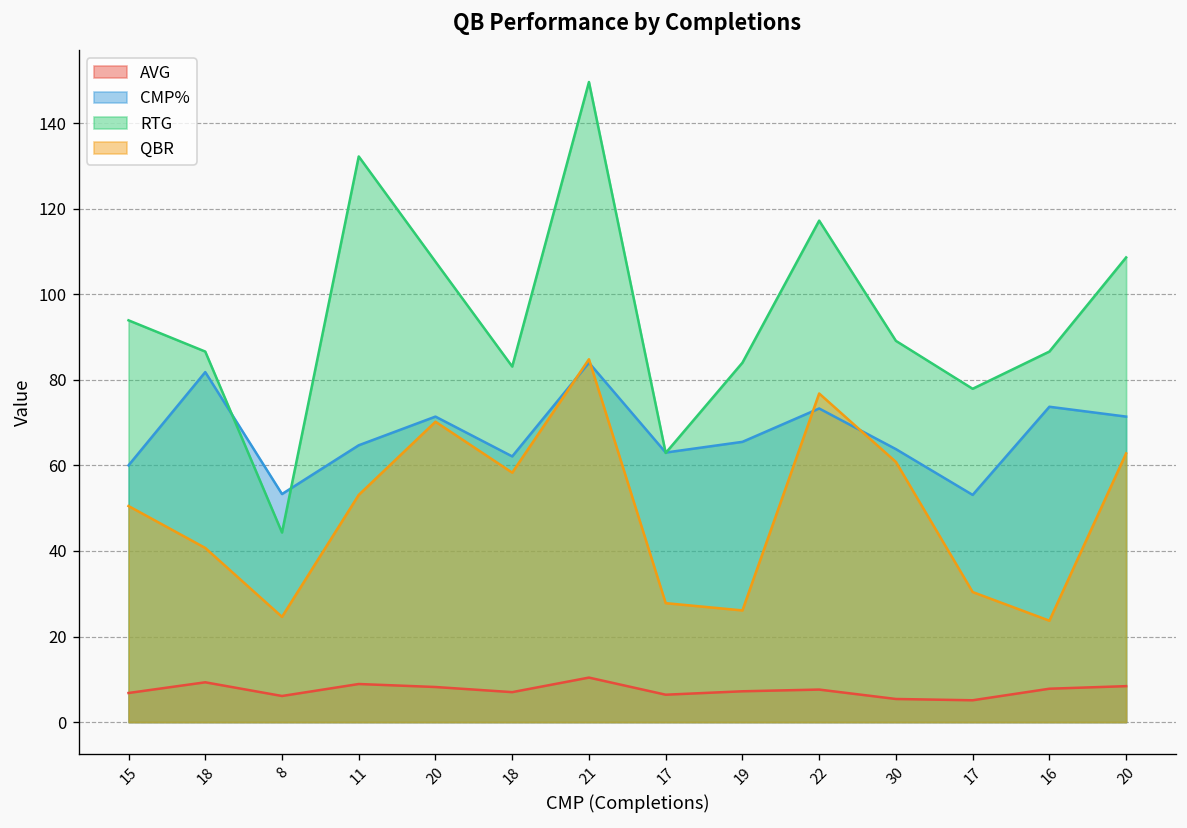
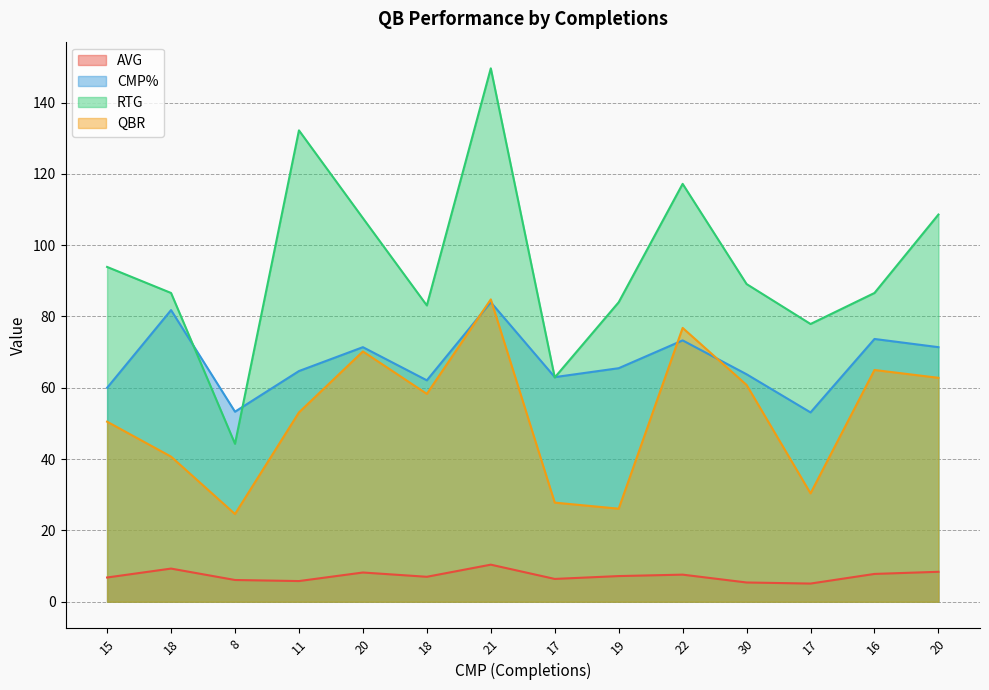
AVG, 11: 9 -> 6
QBR, 16: 24 -> 65
